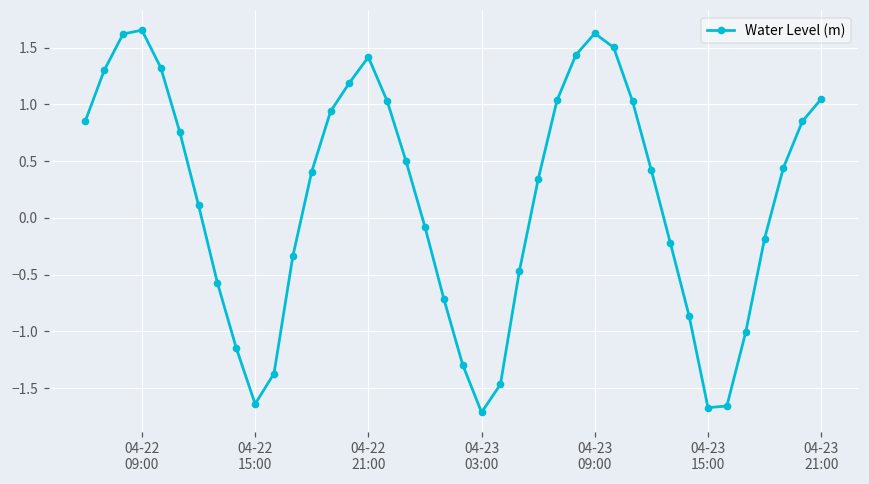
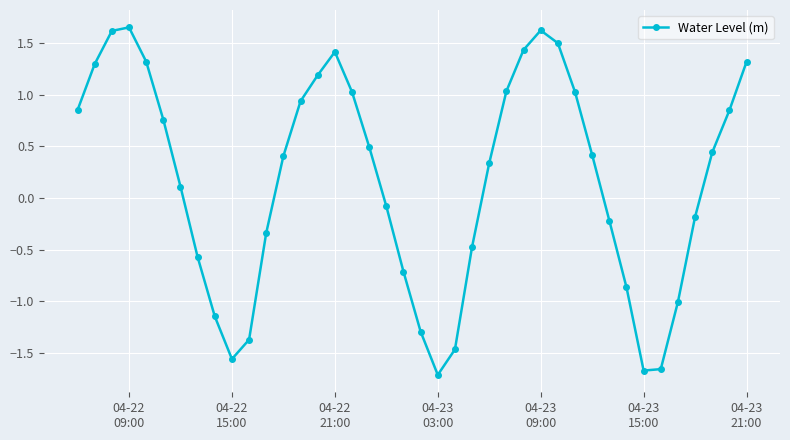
04-22 15:00: -1.64 -> -1.56
04-23 21:00: 1.05 -> 1.32
